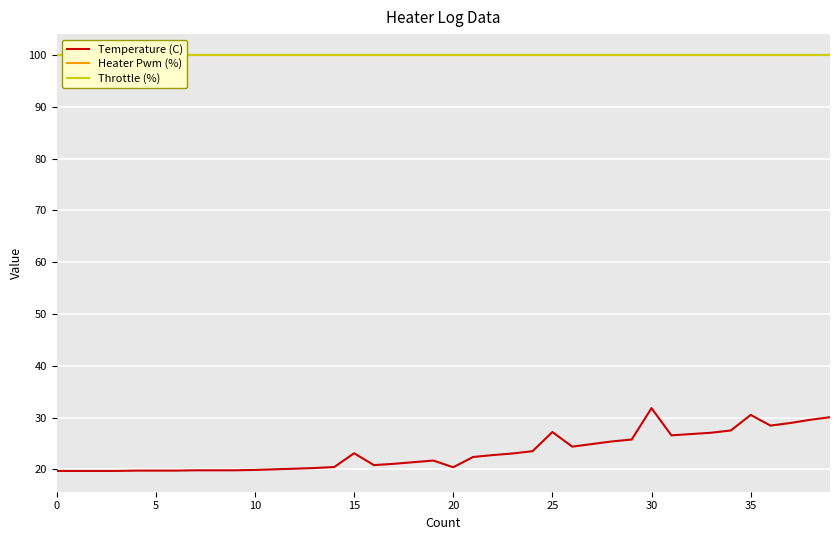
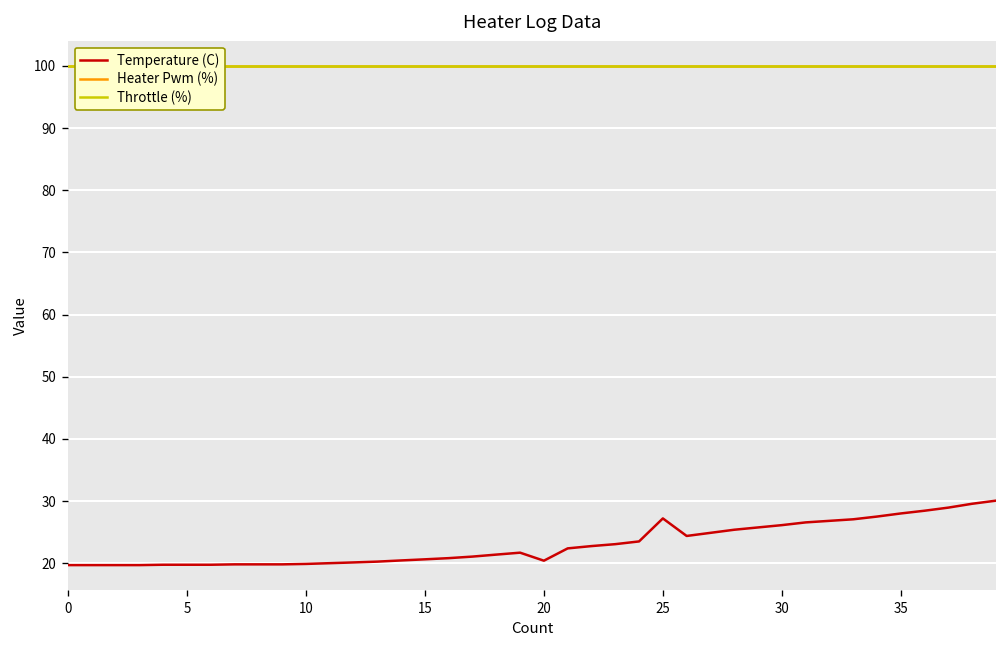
Temperature (C), 15: 23 -> 21
Temperature (C), 30: 32 -> 26
Temperature (C), 35: 31 -> 28
